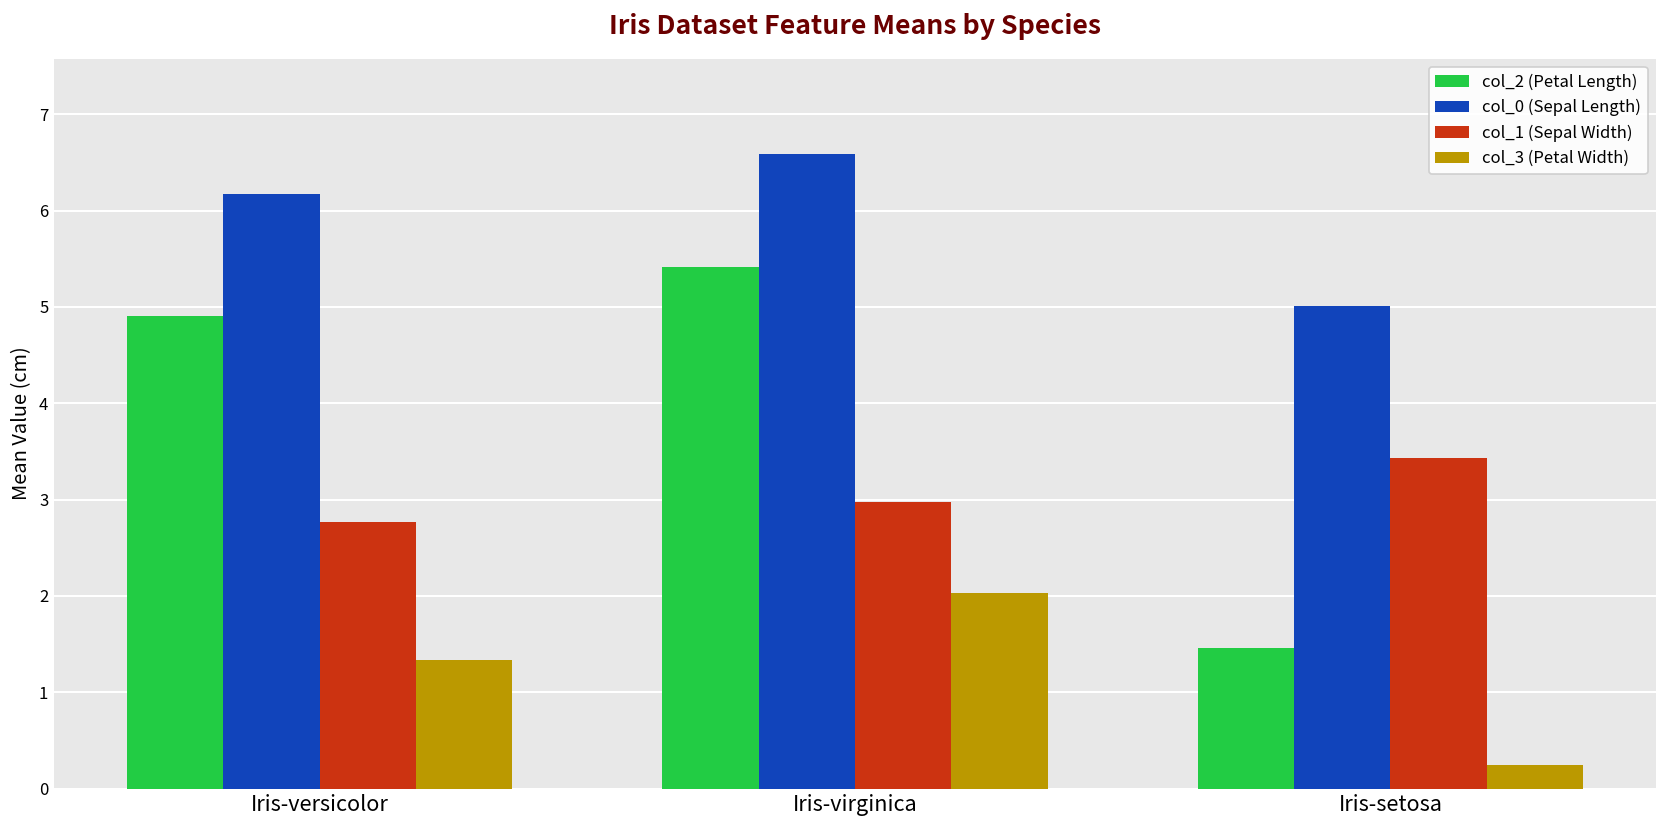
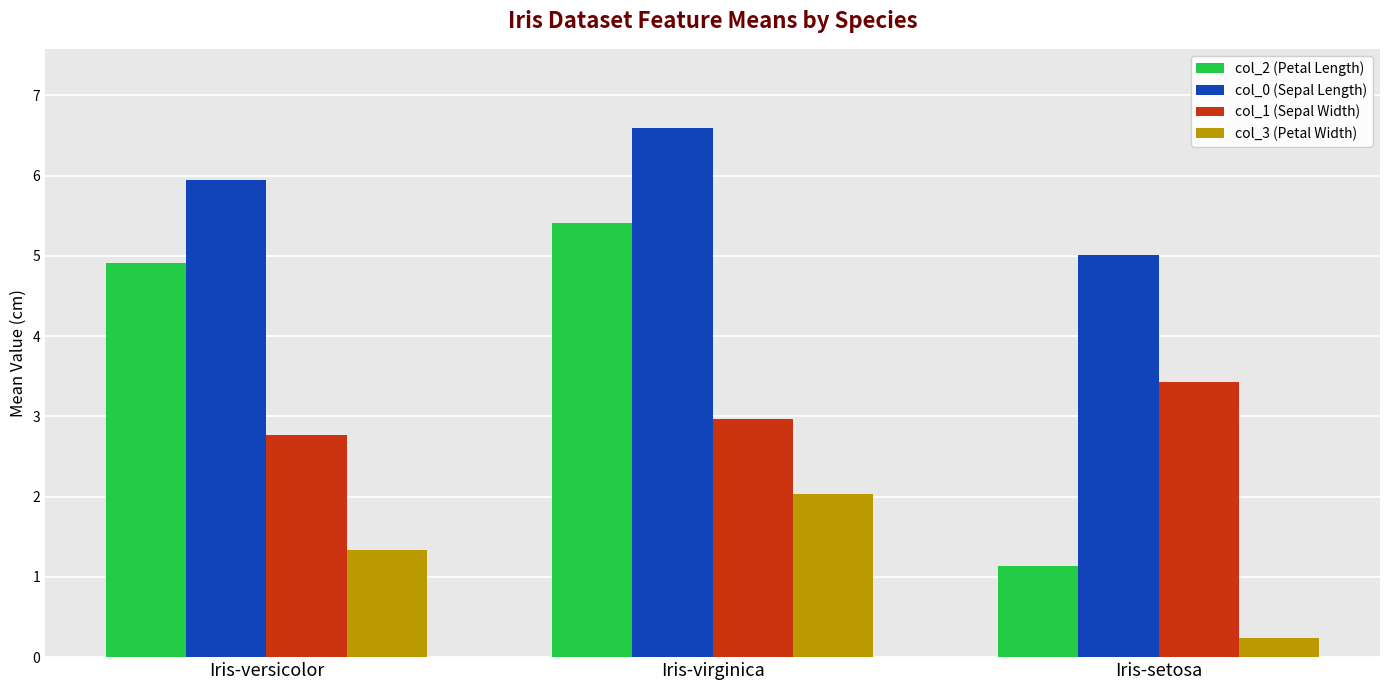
col_0 (Sepal Length), Iris-versicolor: 6.2 -> 5.9
col_2 (Petal Length), Iris-setosa: 1.5 -> 1.1
